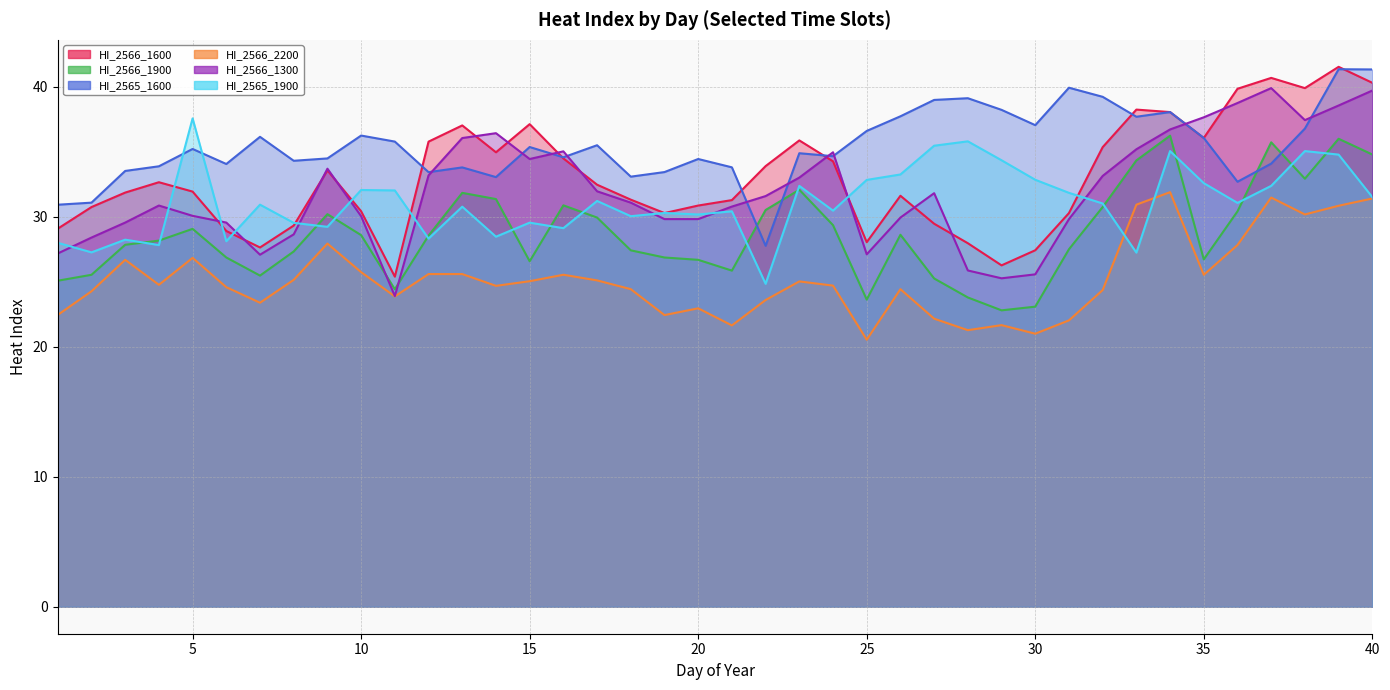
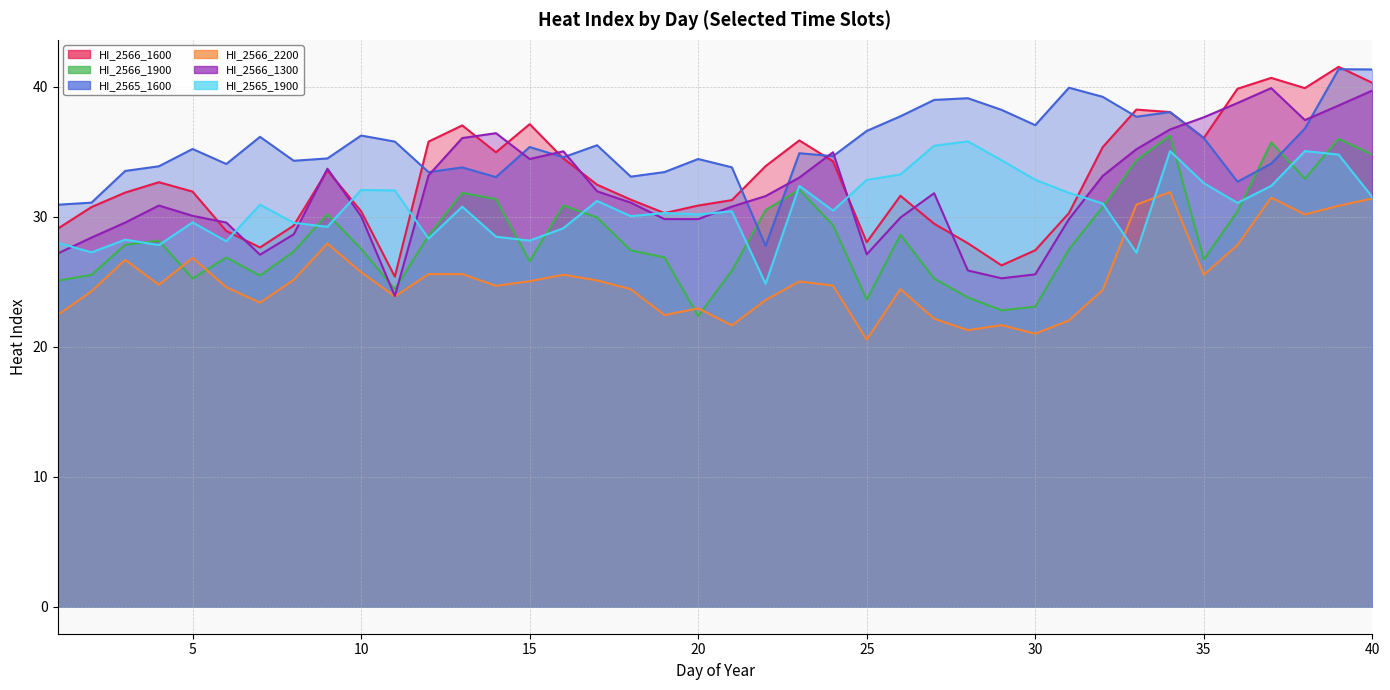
HI_2566_1900, 5: 29.1 -> 25.2
HI_2565_1900, 5: 37.6 -> 29.5
HI_2566_1900, 10: 28.6 -> 27.5
HI_2565_1900, 15: 29.5 -> 28.2
HI_2566_1900, 20: 26.7 -> 22.4
